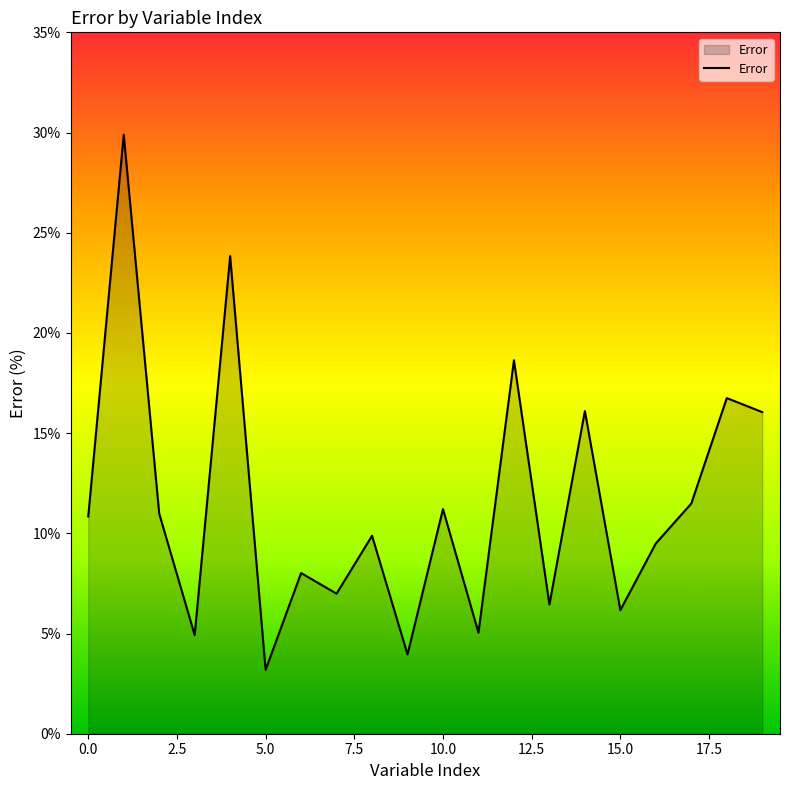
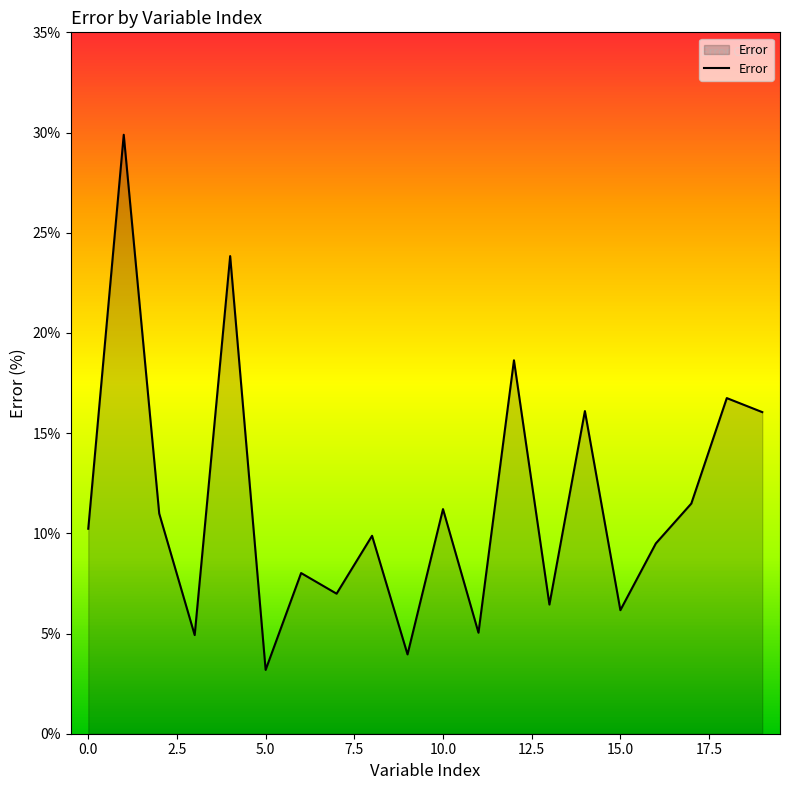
0.0: 10.8% -> 10.2%
